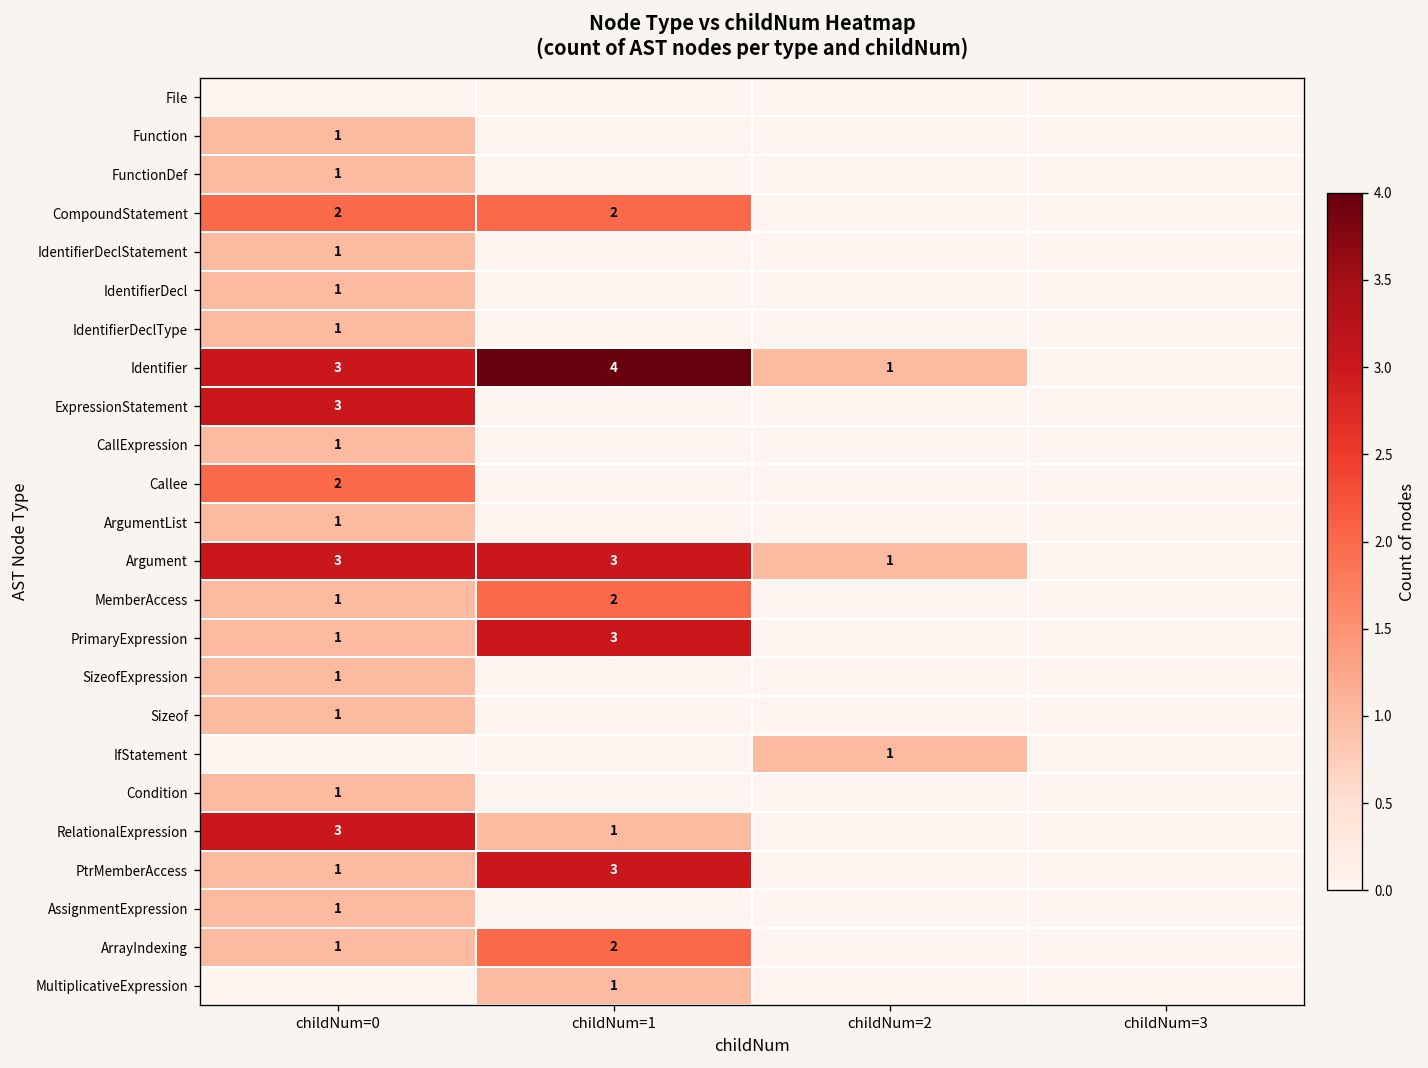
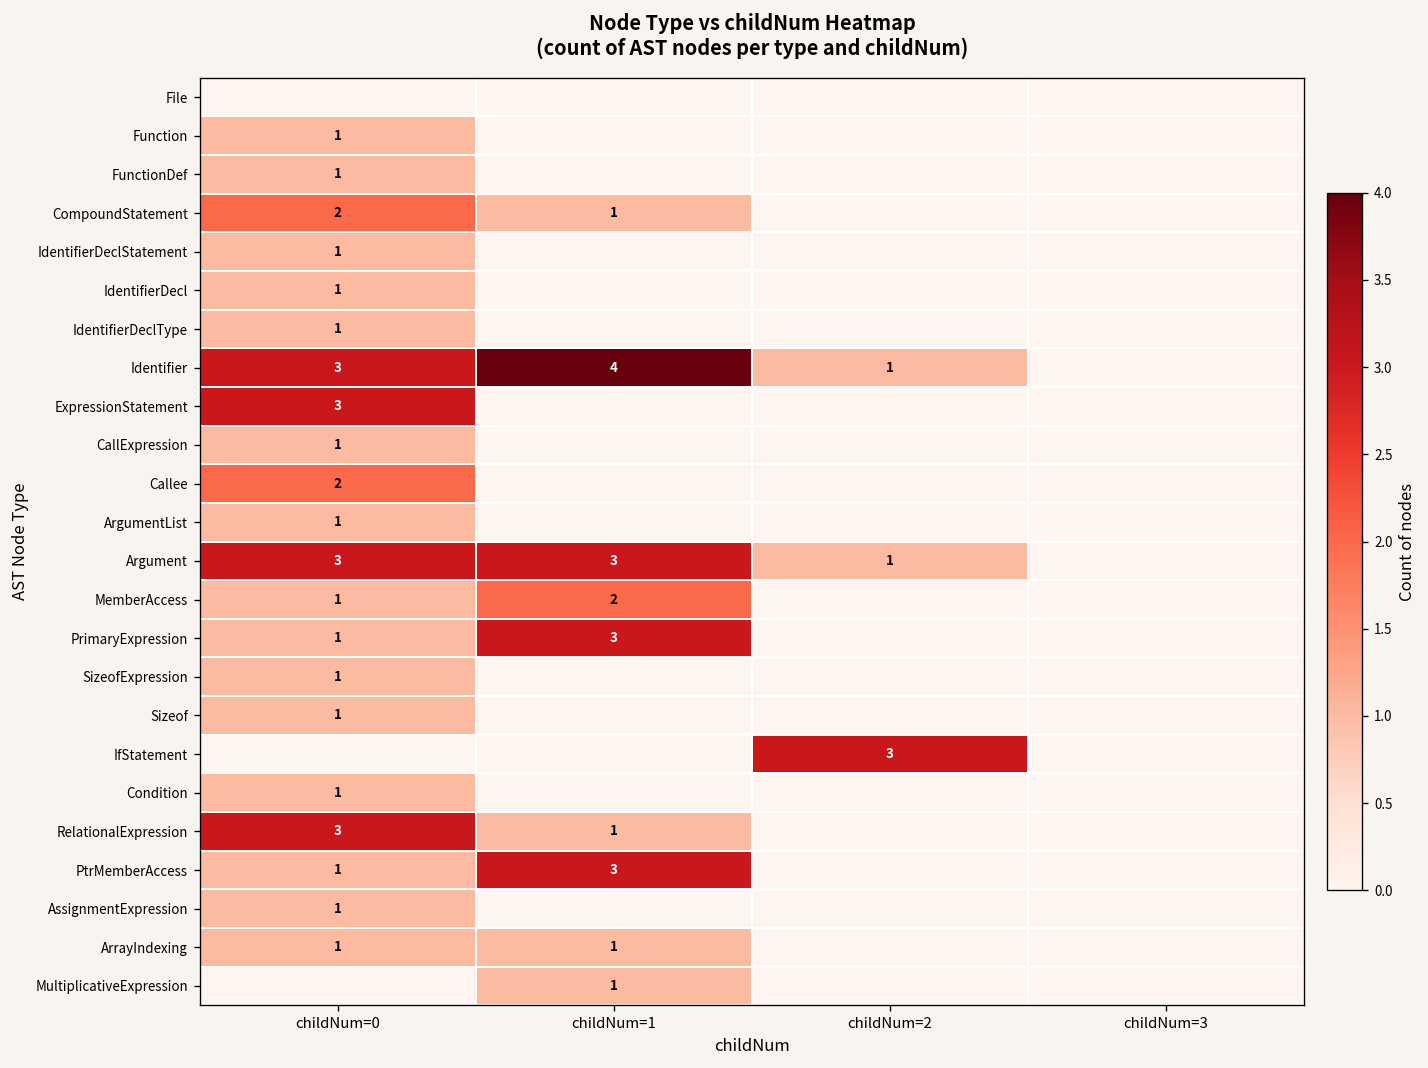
CompoundStatement, childNum=1: 2 -> 1
IfStatement, childNum=2: 1 -> 3
ArrayIndexing, childNum=1: 2 -> 1
